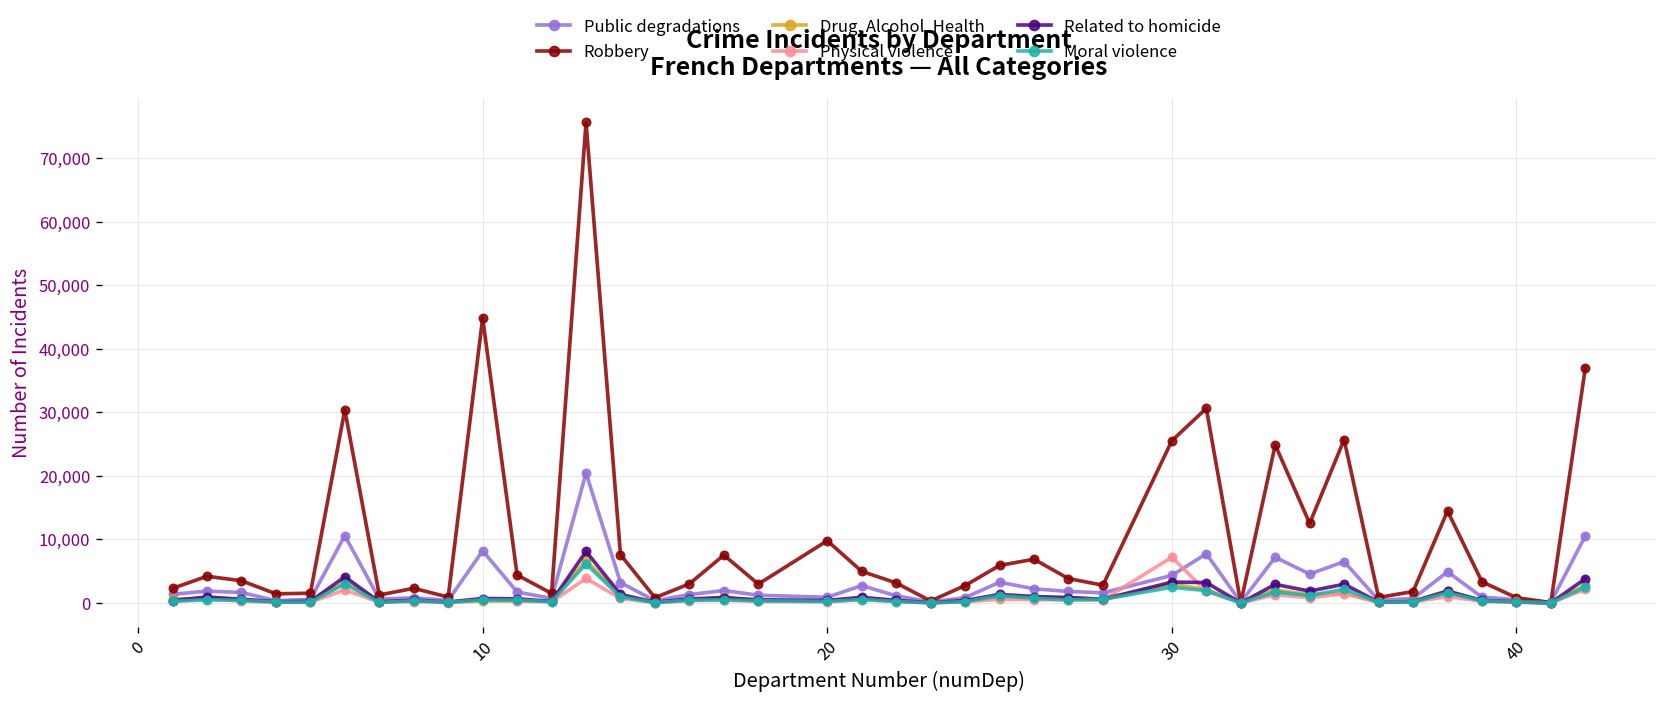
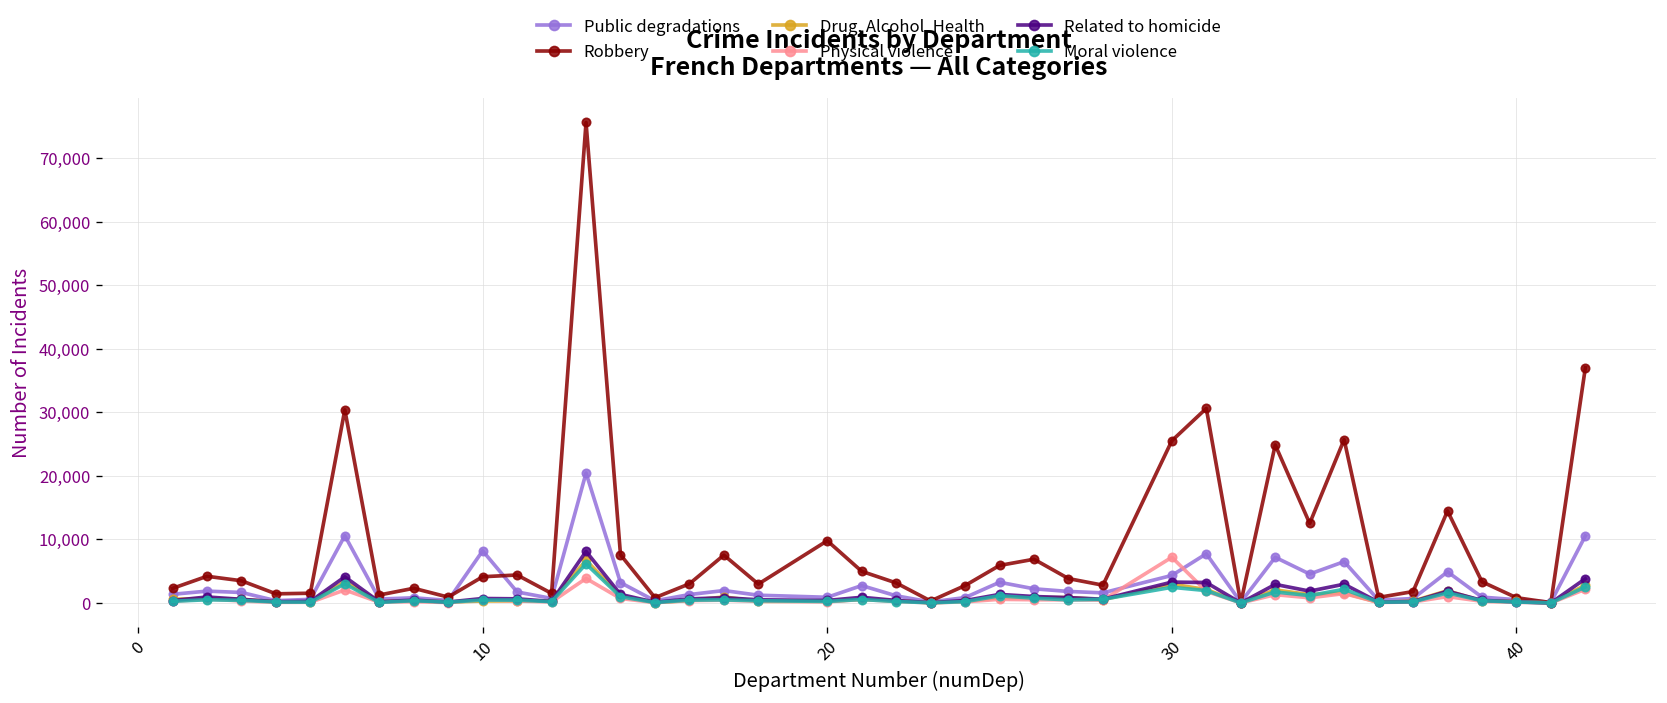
Robbery, 10: 45,000 -> 4,000
